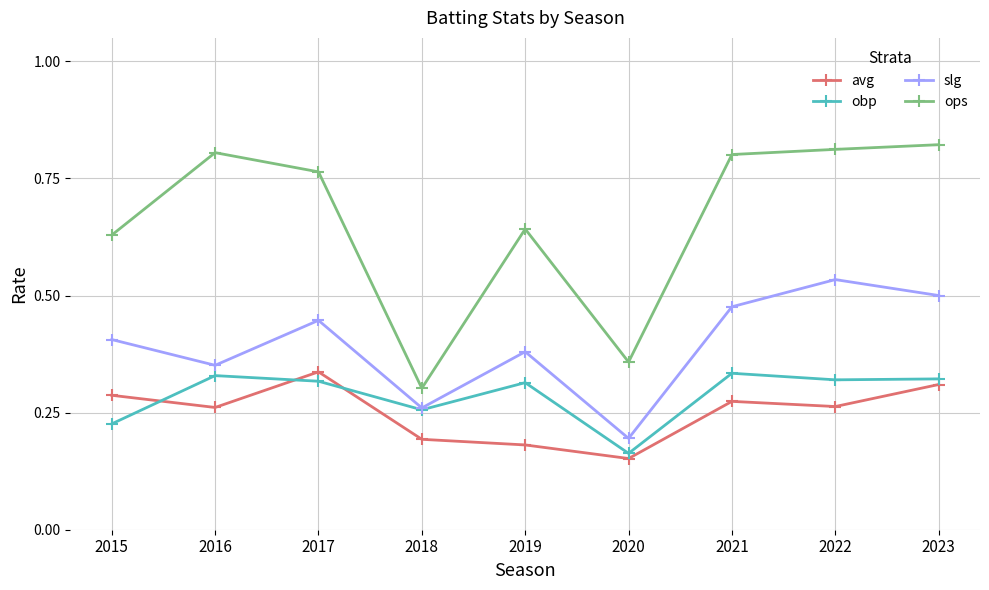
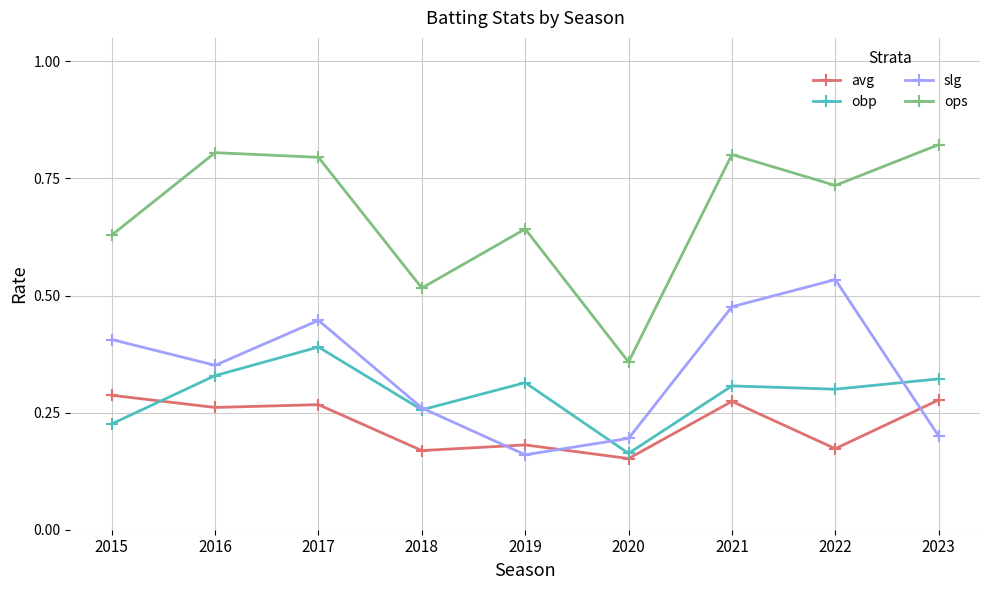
avg, 2017: 0.34 -> 0.27
obp, 2017: 0.32 -> 0.39
ops, 2017: 0.76 -> 0.80
avg, 2018: 0.19 -> 0.17
ops, 2018: 0.30 -> 0.52
slg, 2019: 0.38 -> 0.16
obp, 2021: 0.33 -> 0.31
avg, 2022: 0.26 -> 0.17
obp, 2022: 0.32 -> 0.30
ops, 2022: 0.81 -> 0.74
avg, 2023: 0.31 -> 0.28
slg, 2023: 0.5 -> 0.2
